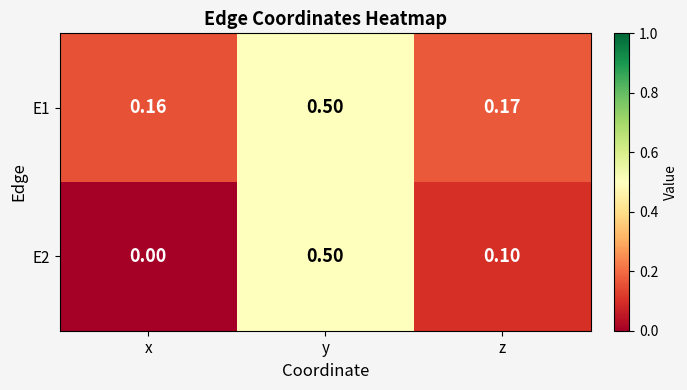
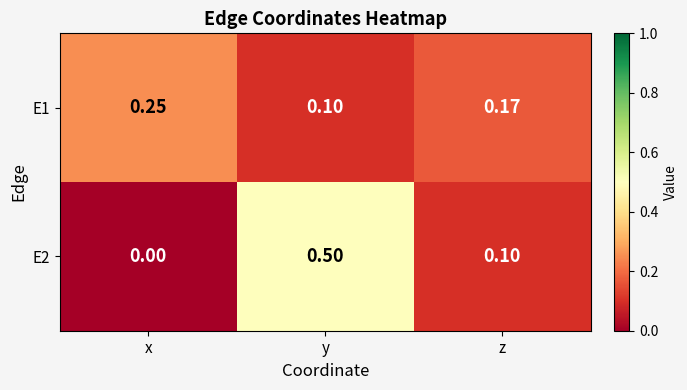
E1, x: 0.16 -> 0.25
E1, y: 0.50 -> 0.10
